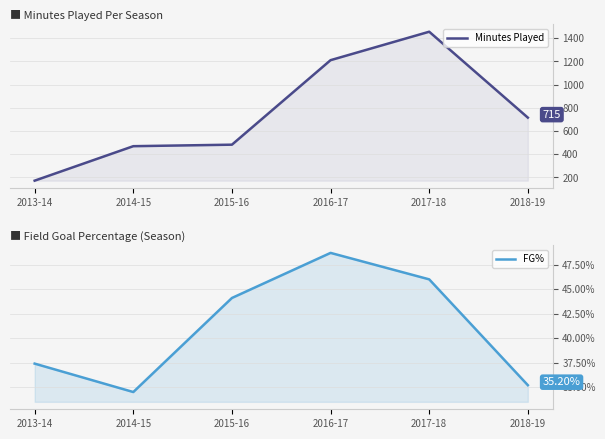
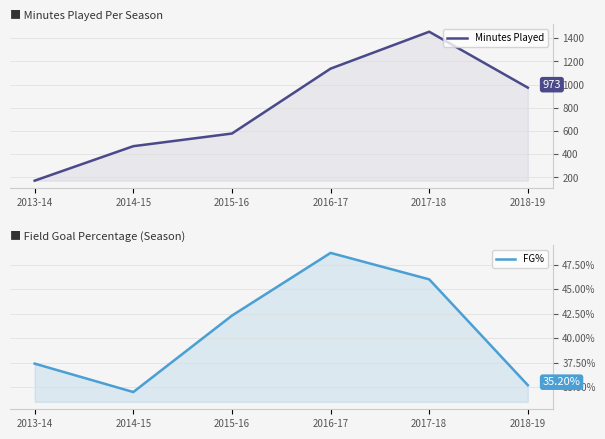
■ Minutes Played Per Season, 2015-16: 480 -> 580
■ Minutes Played Per Season, 2016-17: 1210 -> 1140
■ Minutes Played Per Season, 2018-19: 715 -> 973
■ Field Goal Percentage (Season), 2015-16: 44% -> 42%
